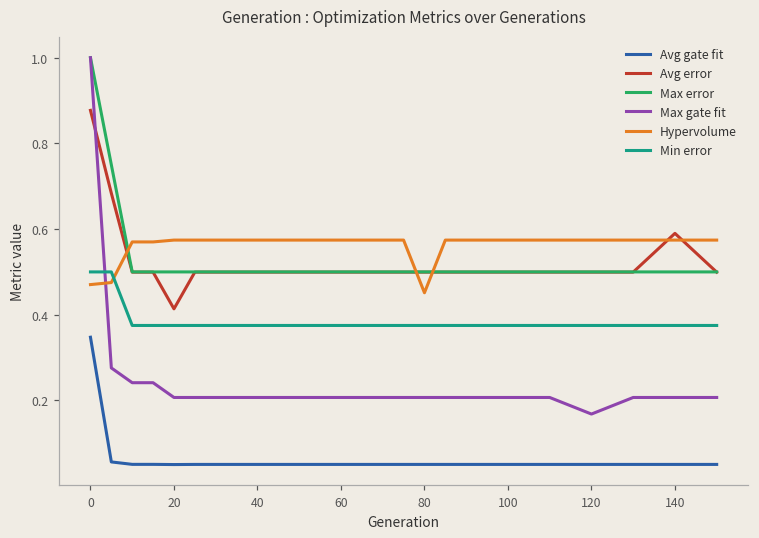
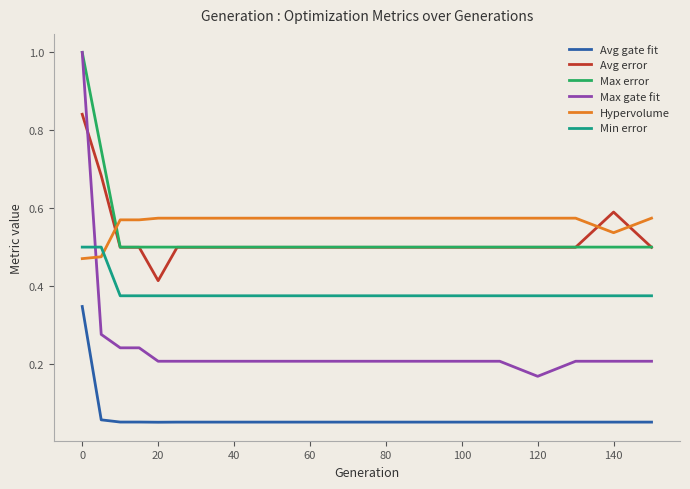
Avg error, 0: 0.88 -> 0.84
Hypervolume, 80: 0.45 -> 0.57
Hypervolume, 140: 0.57 -> 0.54
